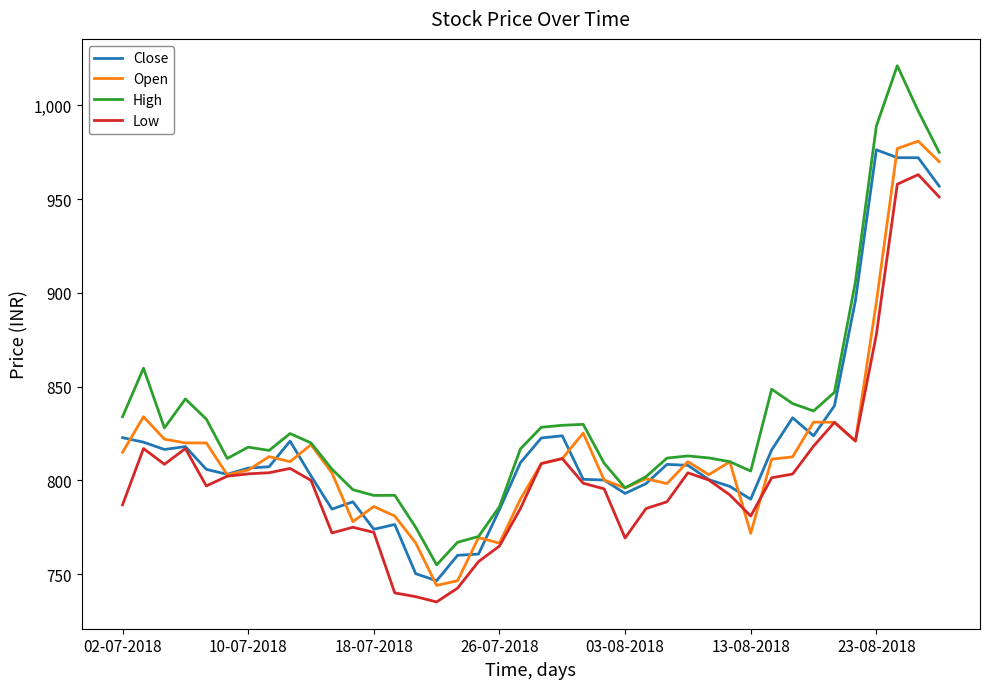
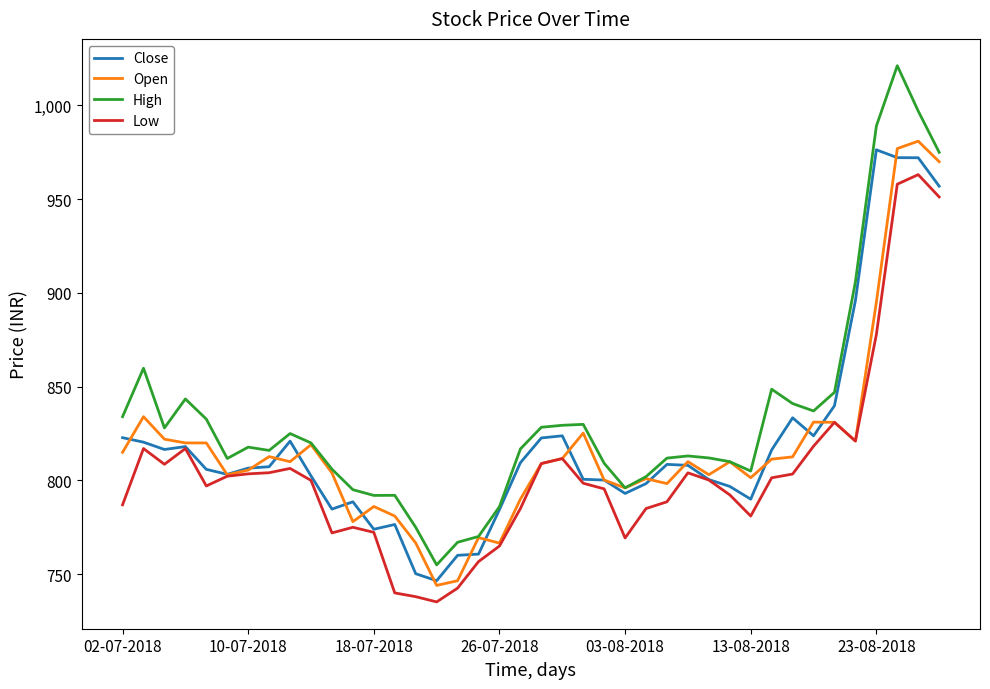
Open, 13-08-2018: 772 -> 801
